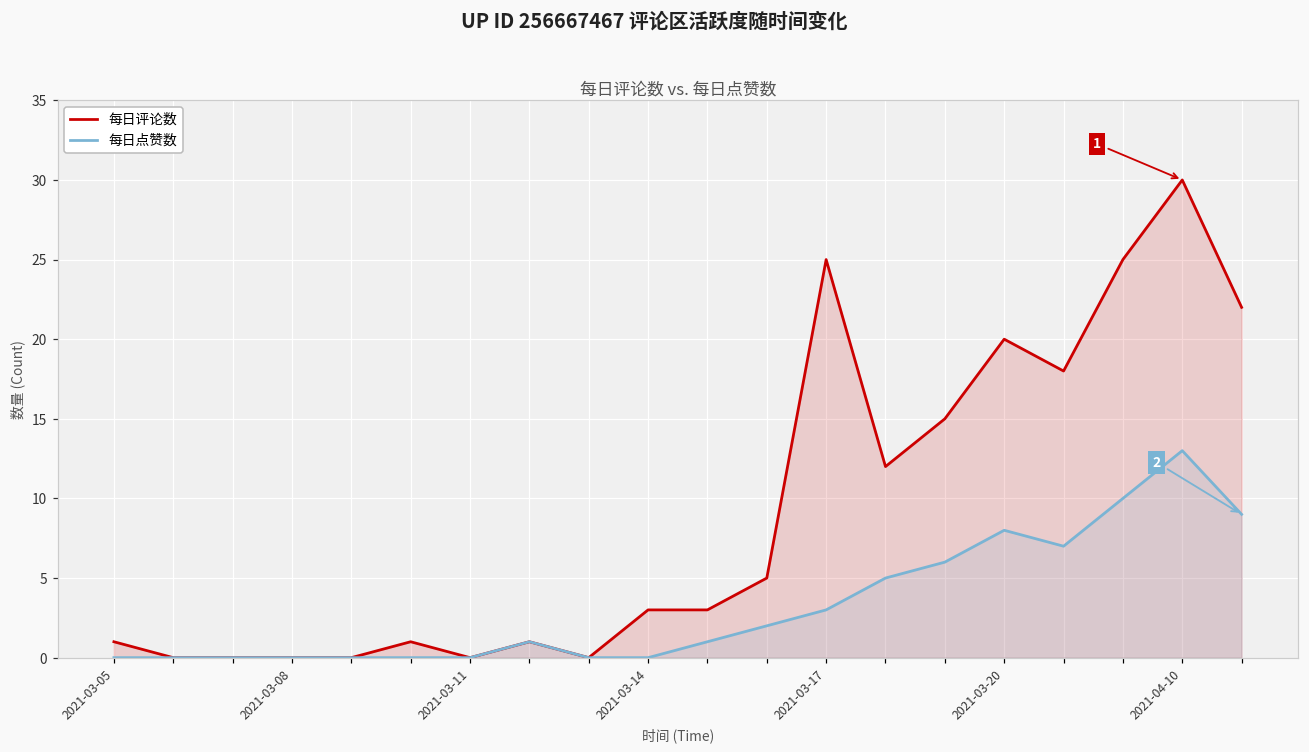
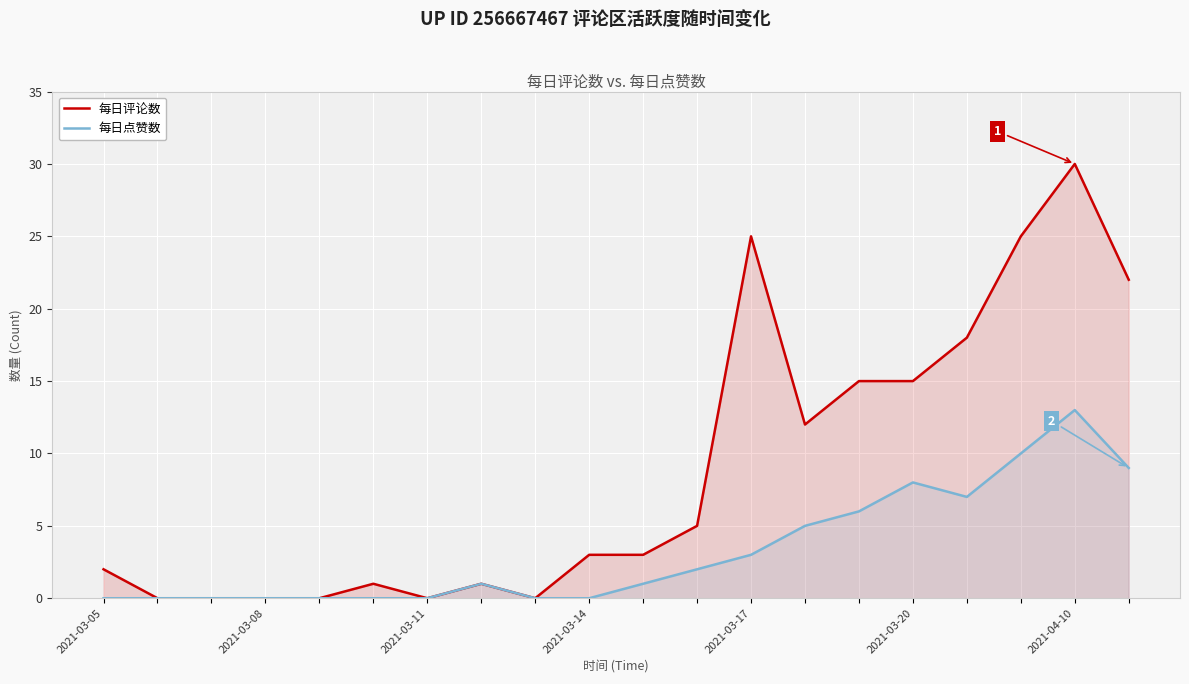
每日评论数, 2021-03-05: 1 -> 2
每日评论数, 2021-03-20: 20 -> 15
